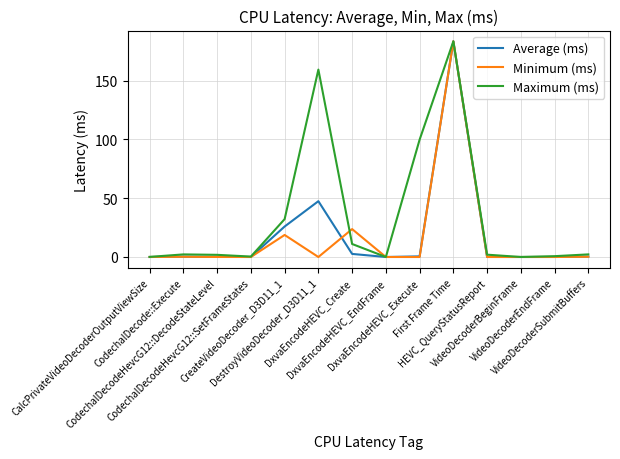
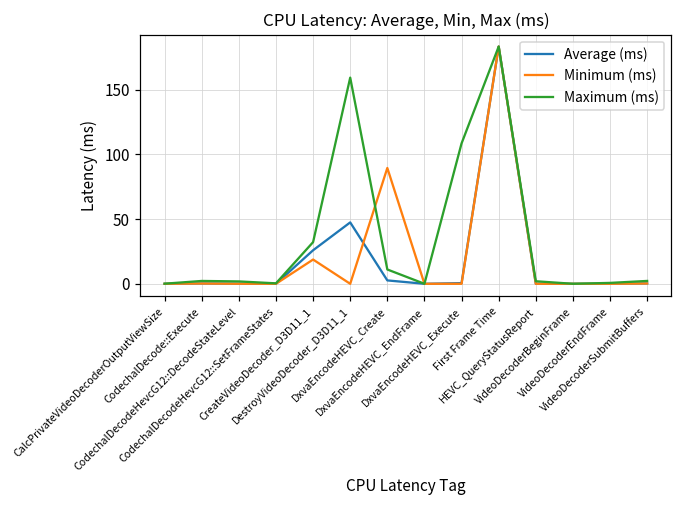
Minimum (ms), DxvaEncodeHEVC_Create: 24 -> 89
Maximum (ms), DxvaEncodeHEVC_Execute: 100 -> 108
